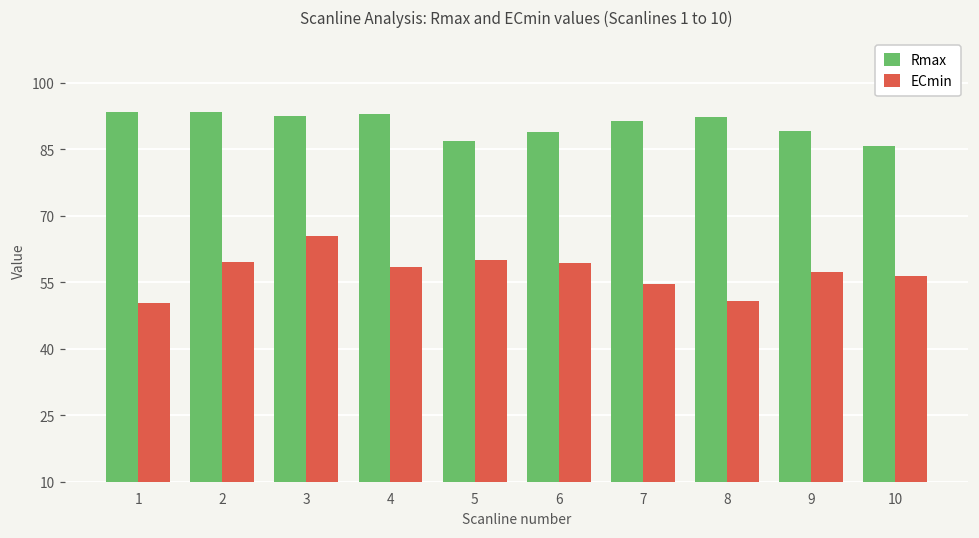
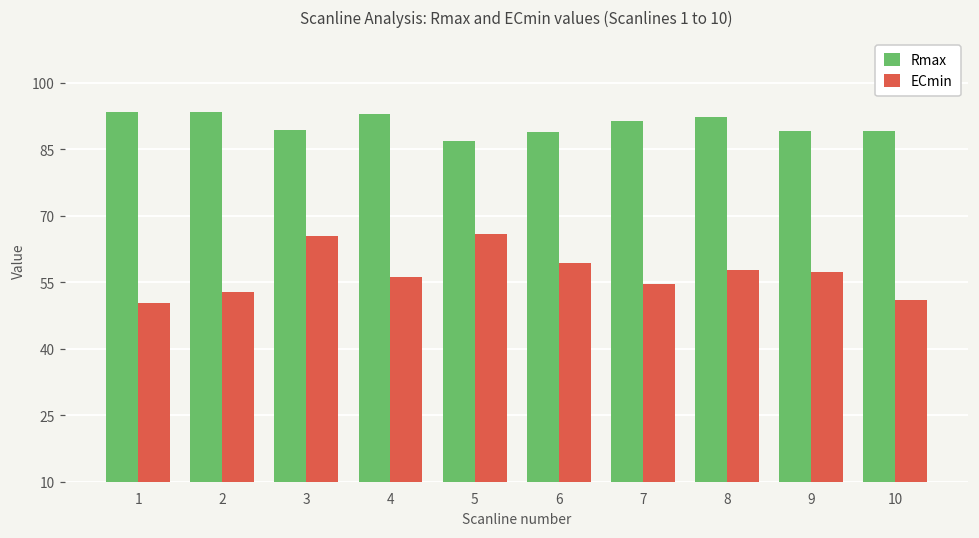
ECmin, 2: 60 -> 53
Rmax, 3: 93 -> 89
ECmin, 4: 58 -> 56
ECmin, 5: 60 -> 66
ECmin, 8: 51 -> 58
Rmax, 10: 86 -> 89
ECmin, 10: 56 -> 51
